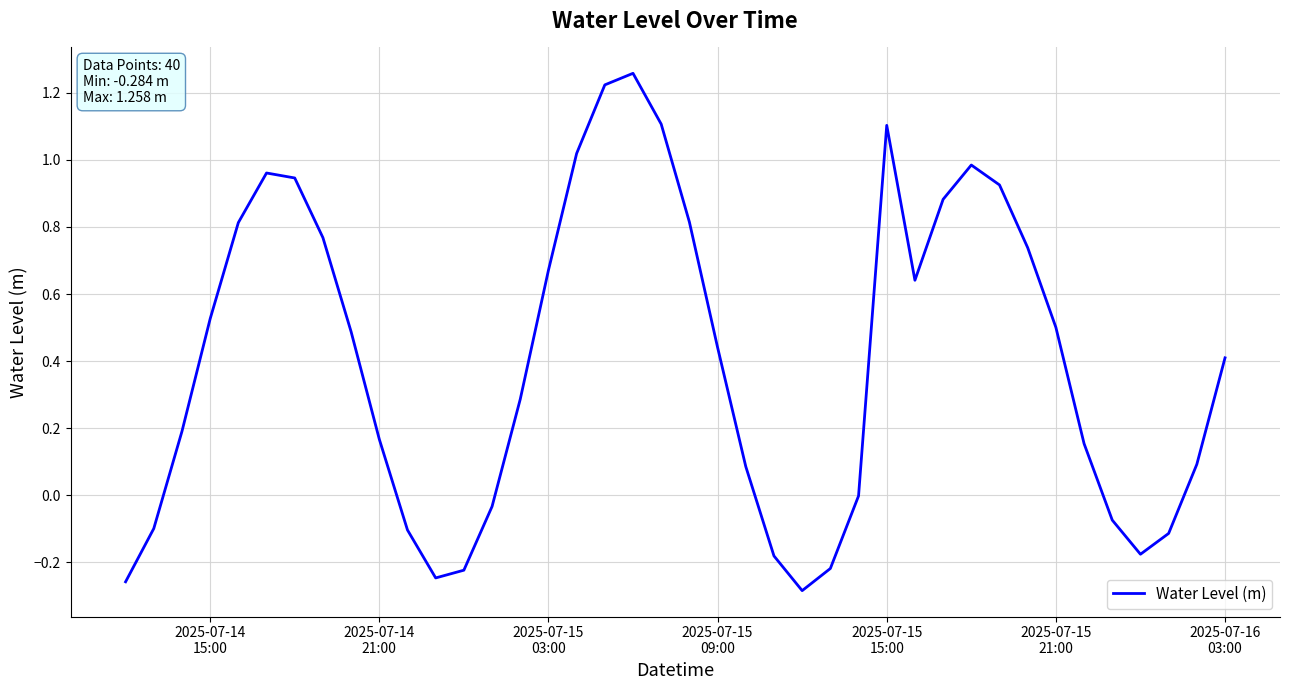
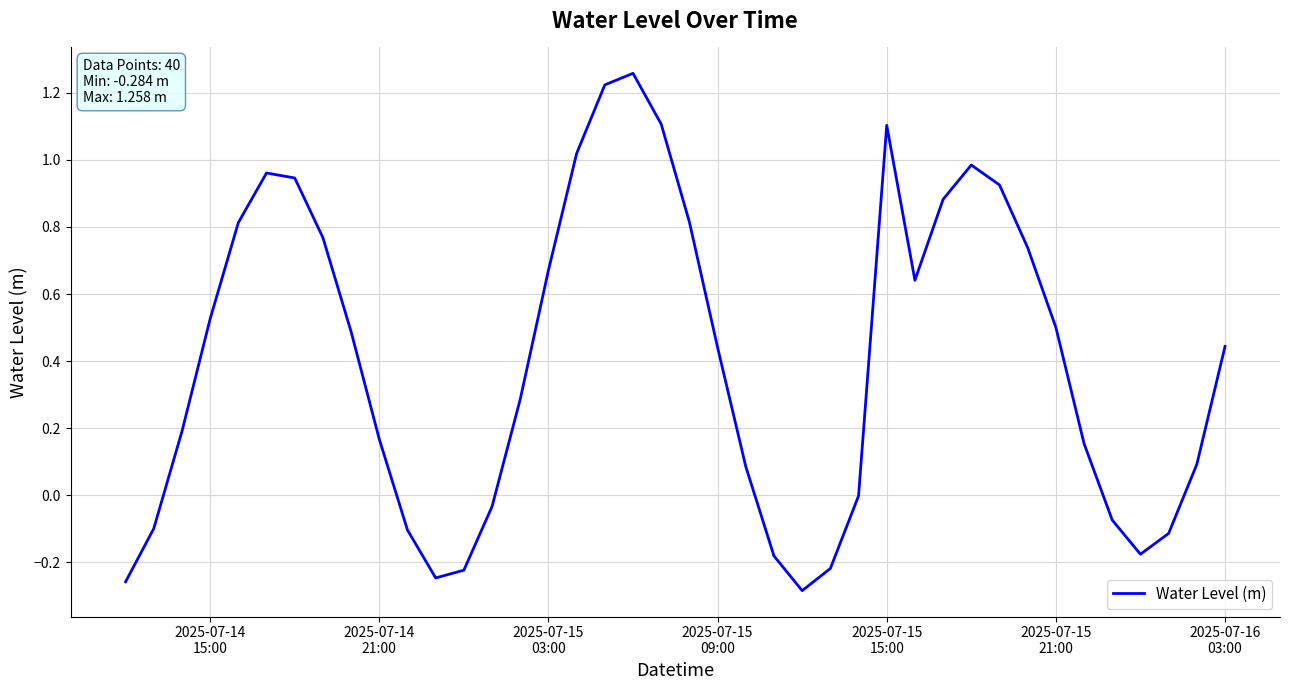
2025-07-16 03:00: 0.41 -> 0.44
